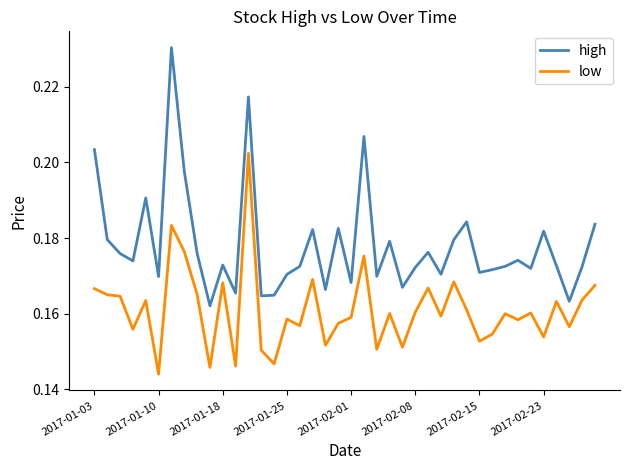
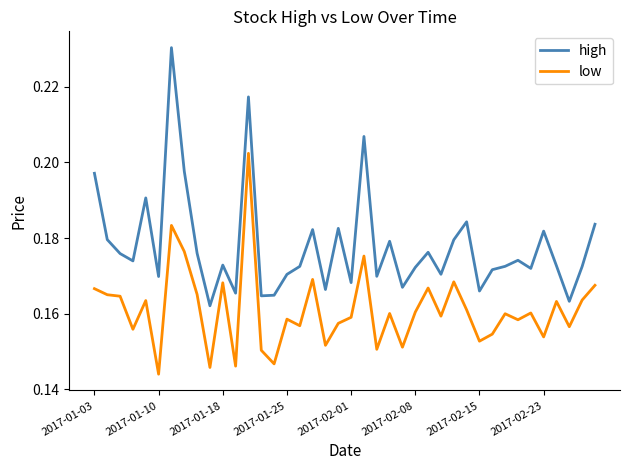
high, 2017-01-03: 0.203 -> 0.197
high, 2017-02-15: 0.171 -> 0.166
